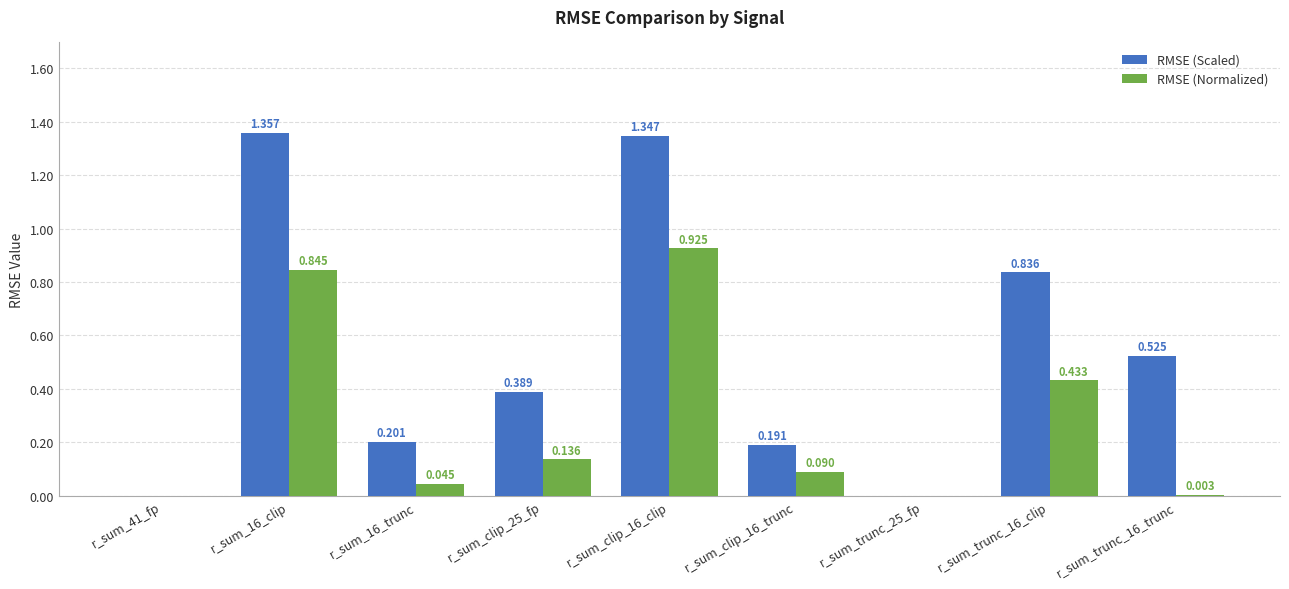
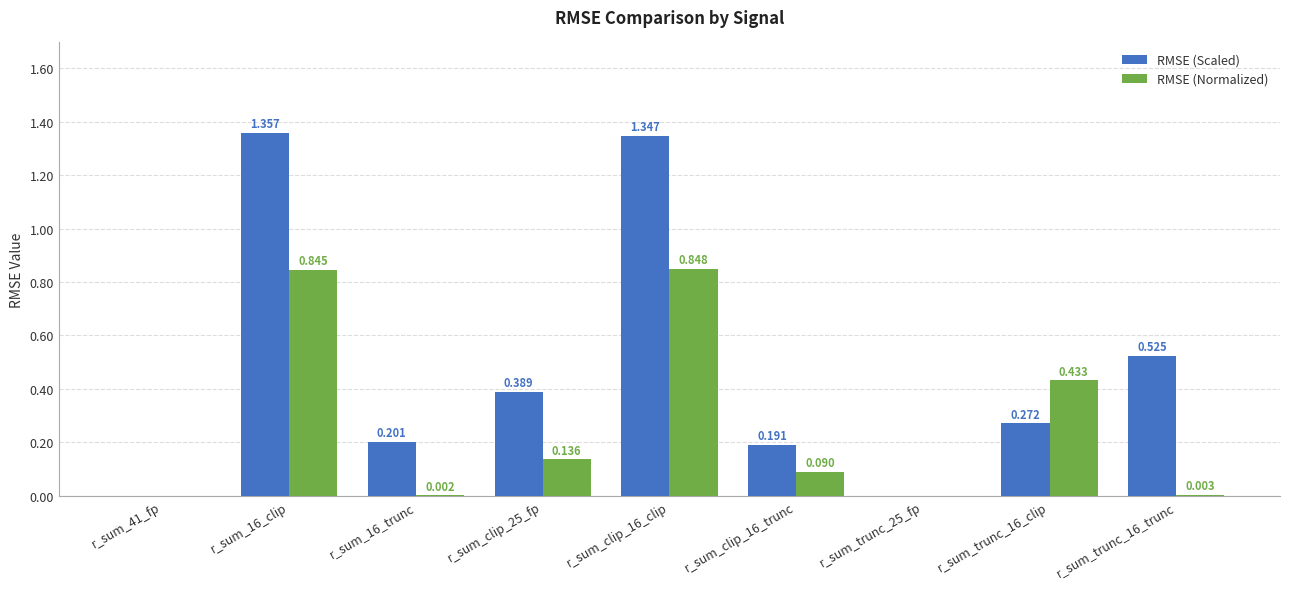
RMSE (Normalized), r_sum_16_trunc: 0.045 -> 0.002
RMSE (Normalized), r_sum_clip_16_clip: 0.925 -> 0.848
RMSE (Scaled), r_sum_trunc_16_clip: 0.836 -> 0.272
